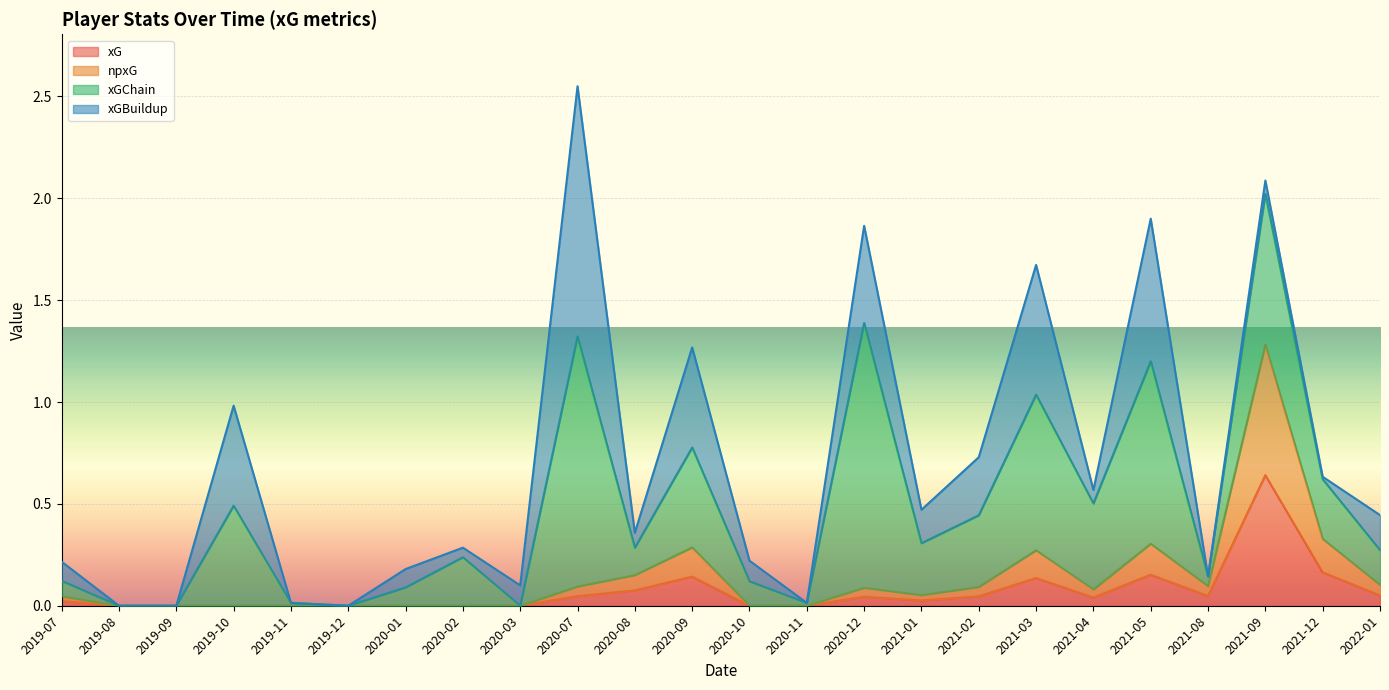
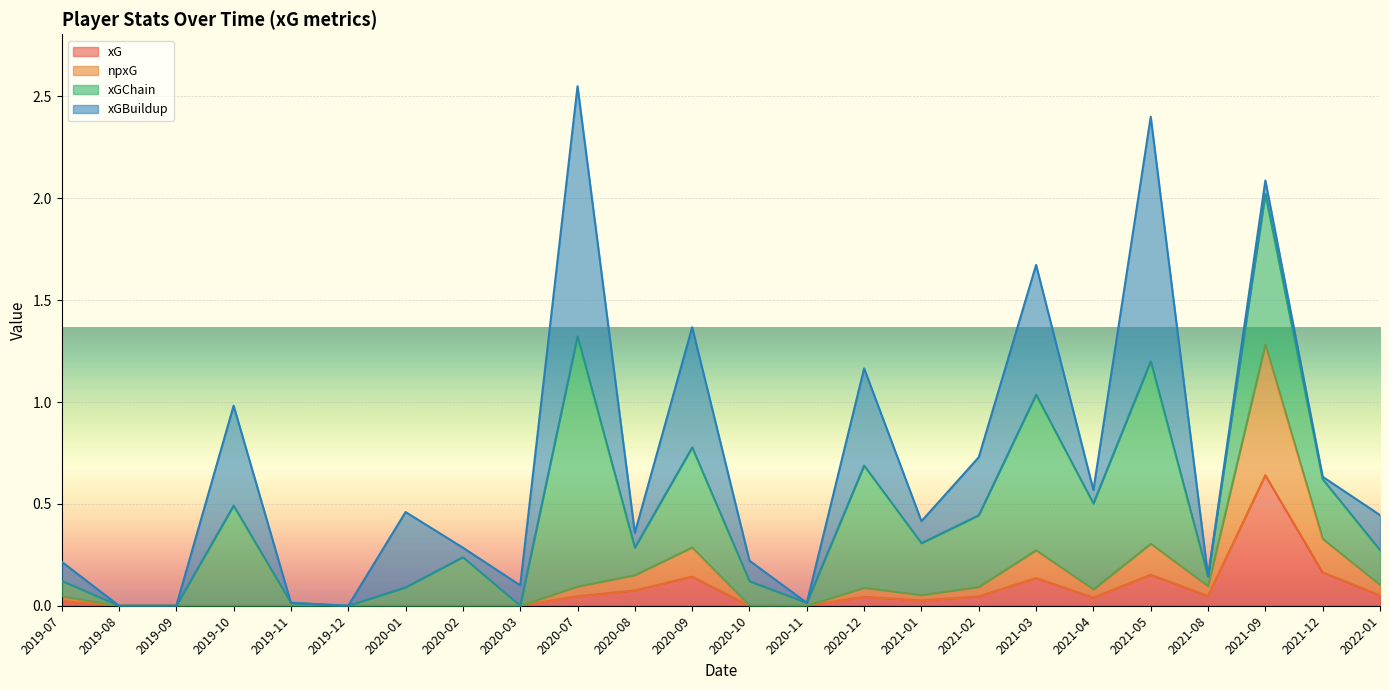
xGBuildup, 2020-01: 0.09 -> 0.37
xGBuildup, 2020-09: 0.49 -> 0.59
xGChain, 2020-12: 1.3 -> 0.6
xGBuildup, 2021-01: 0.16 -> 0.11
xGBuildup, 2021-05: 0.7 -> 1.2
